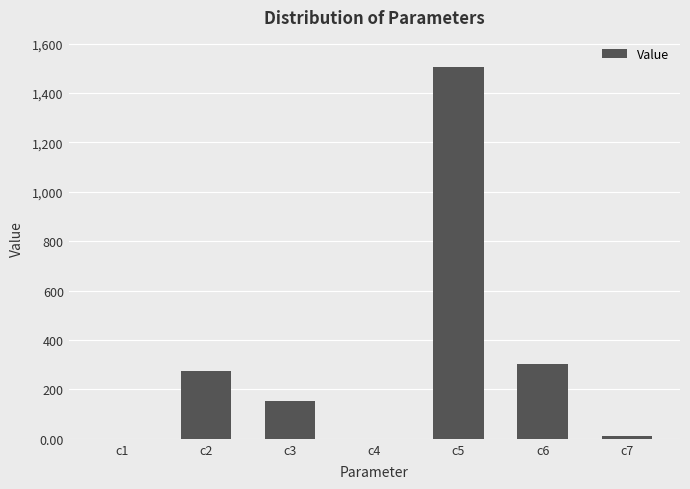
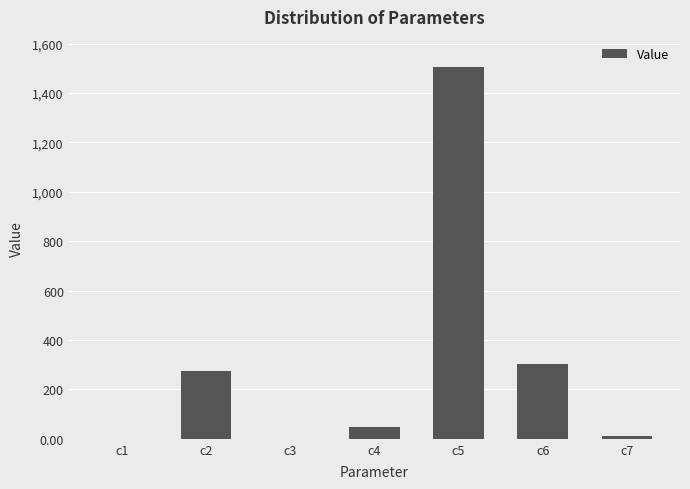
c3: 150 -> 0
c4: 0 -> 50
